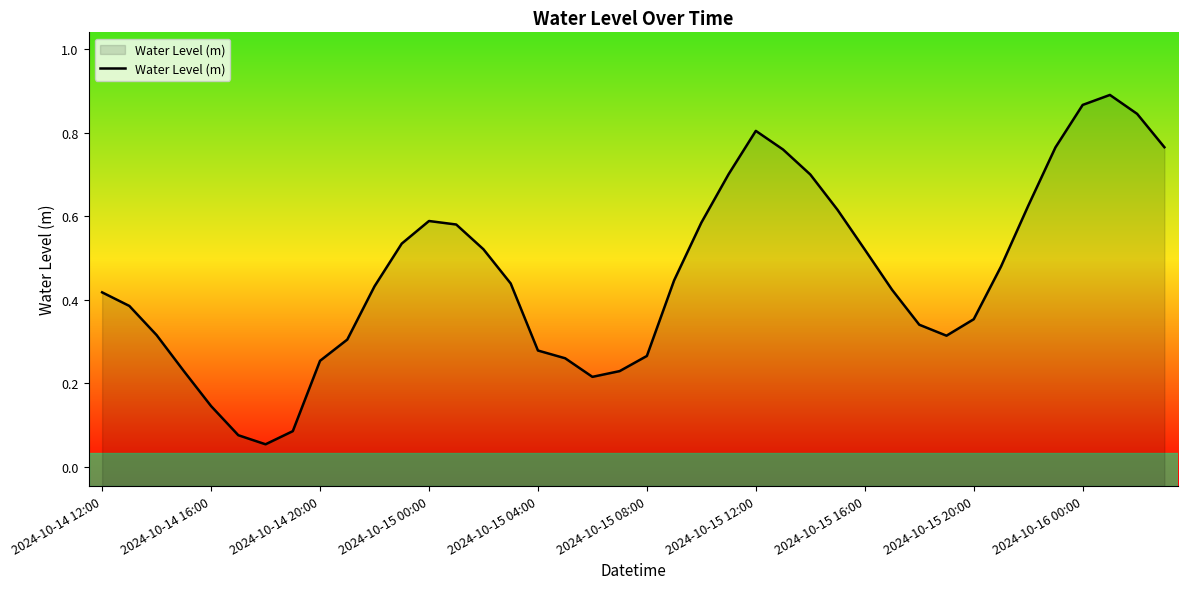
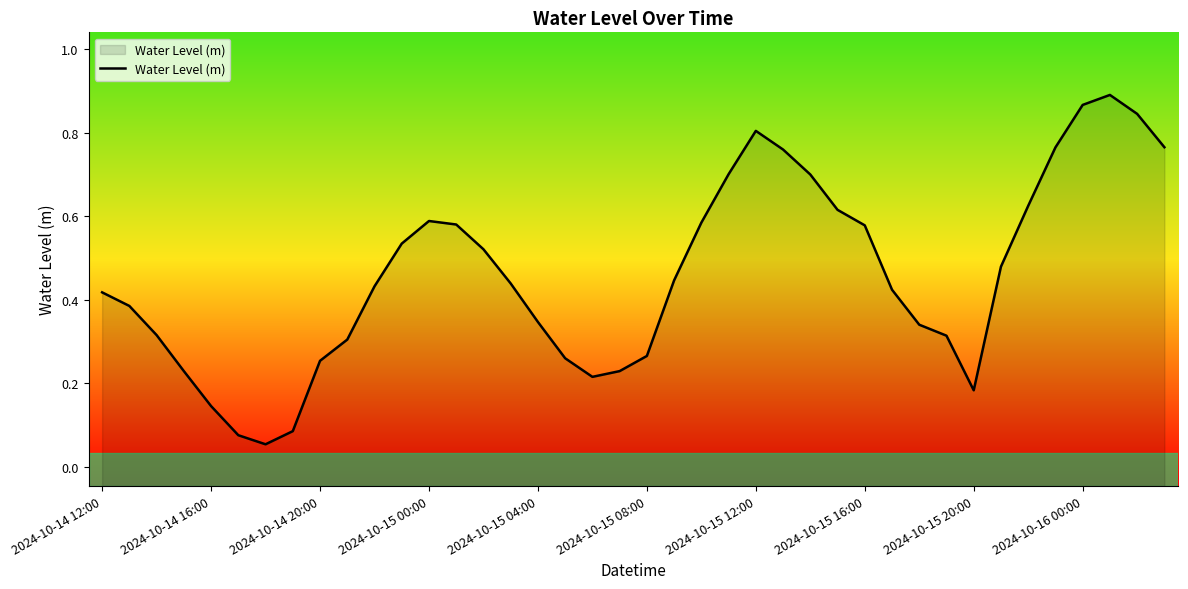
2024-10-15 04:00: 0.28 -> 0.35
2024-10-15 16:00: 0.52 -> 0.58
2024-10-15 20:00: 0.35 -> 0.18
